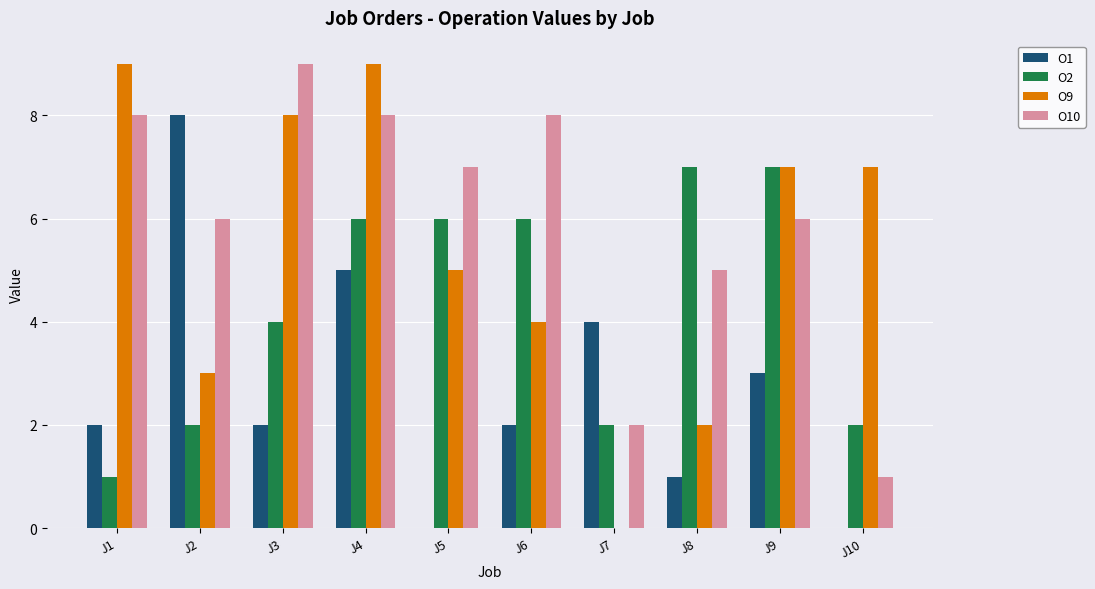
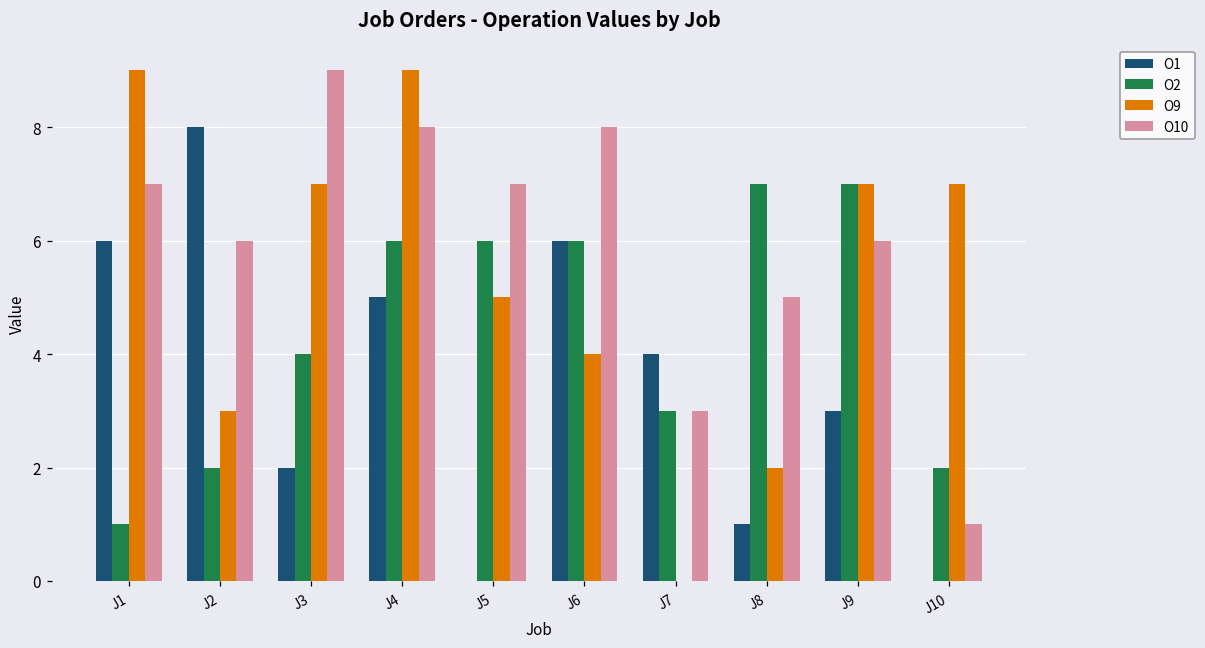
O1, J1: 2 -> 6
O10, J1: 8 -> 7
O9, J3: 8 -> 7
O1, J6: 2 -> 6
O2, J7: 2 -> 3
O10, J7: 2 -> 3
